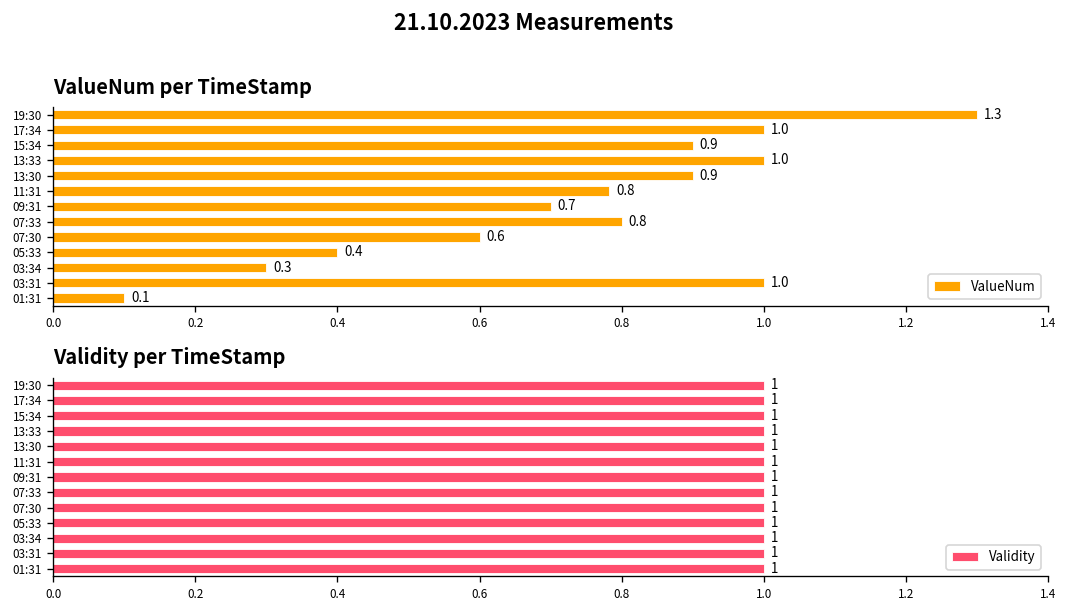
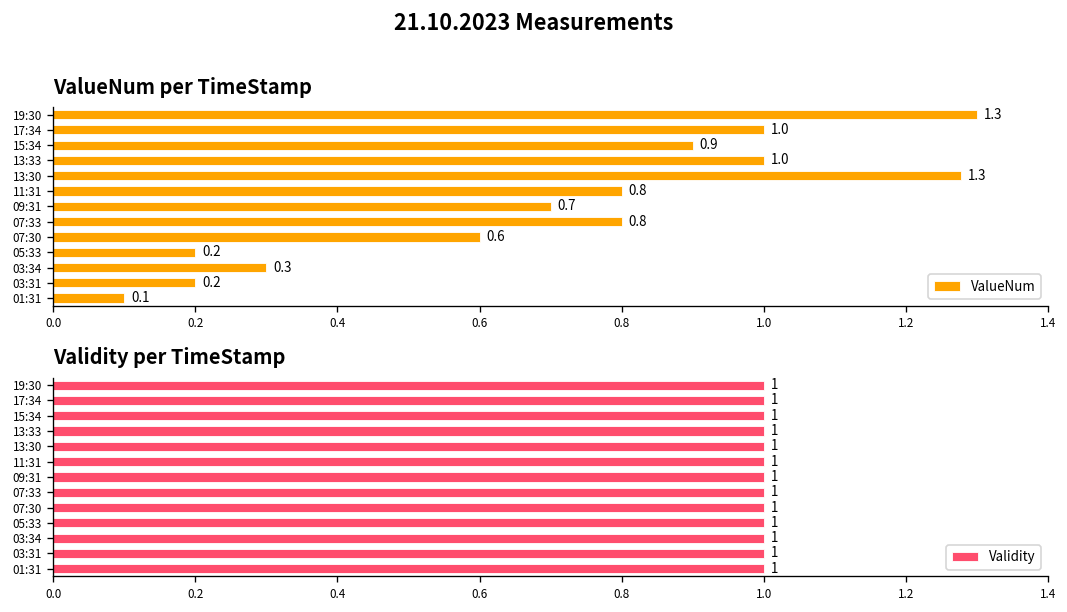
ValueNum per TimeStamp, 13:30: 0.9 -> 1.3
ValueNum per TimeStamp, 11:31: 0.78 -> 0.80
ValueNum per TimeStamp, 05:33: 0.4 -> 0.2
ValueNum per TimeStamp, 03:31: 1.0 -> 0.2
